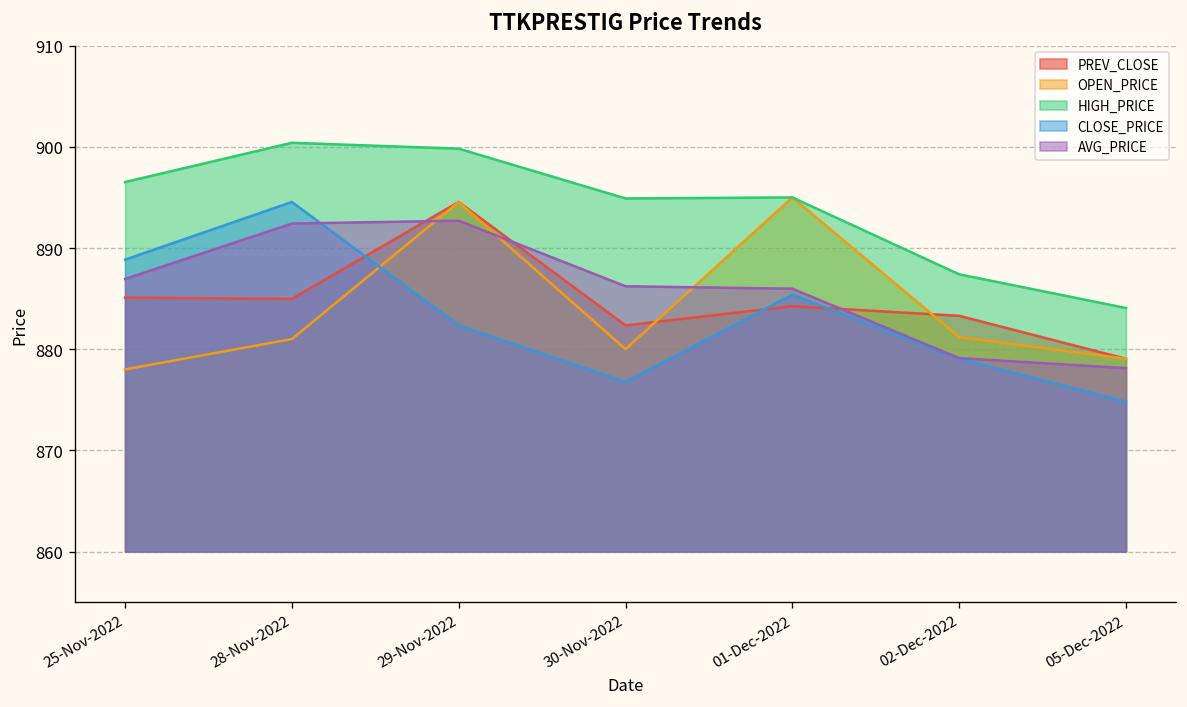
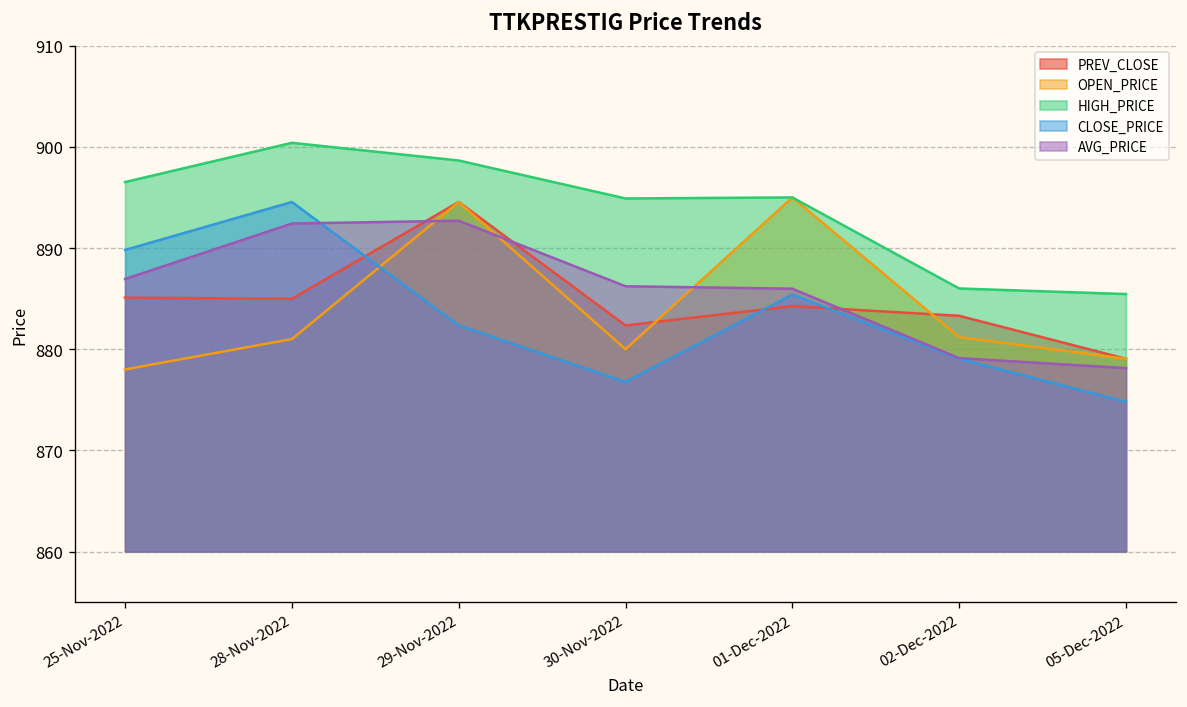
CLOSE_PRICE, 25-Nov-2022: 889 -> 890
HIGH_PRICE, 29-Nov-2022: 900 -> 899
HIGH_PRICE, 02-Dec-2022: 887 -> 886
HIGH_PRICE, 05-Dec-2022: 884 -> 885
